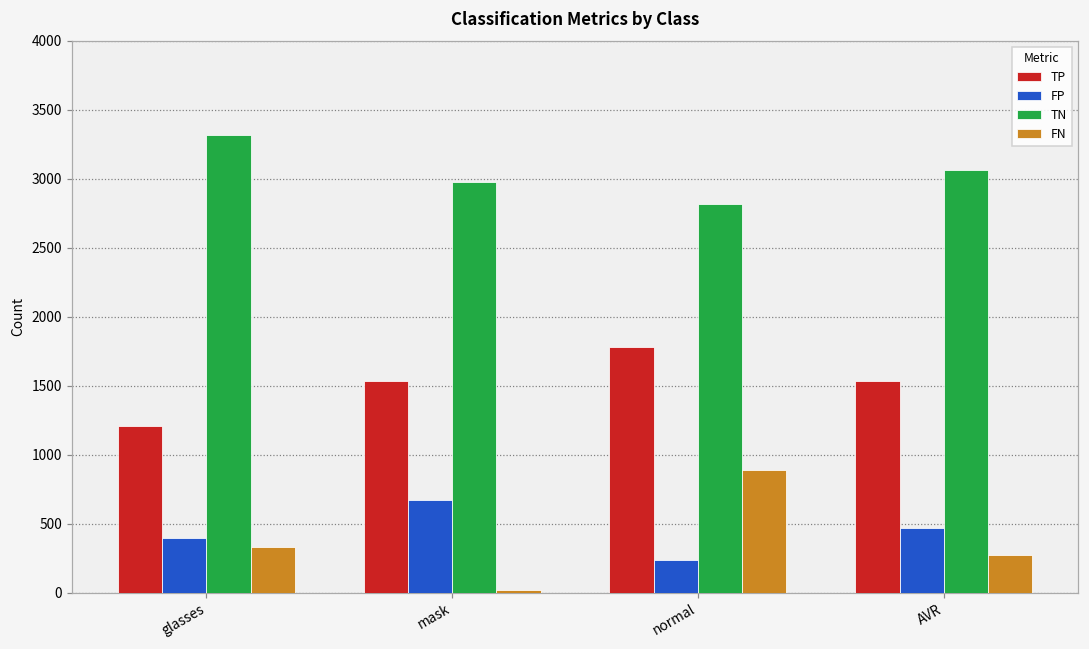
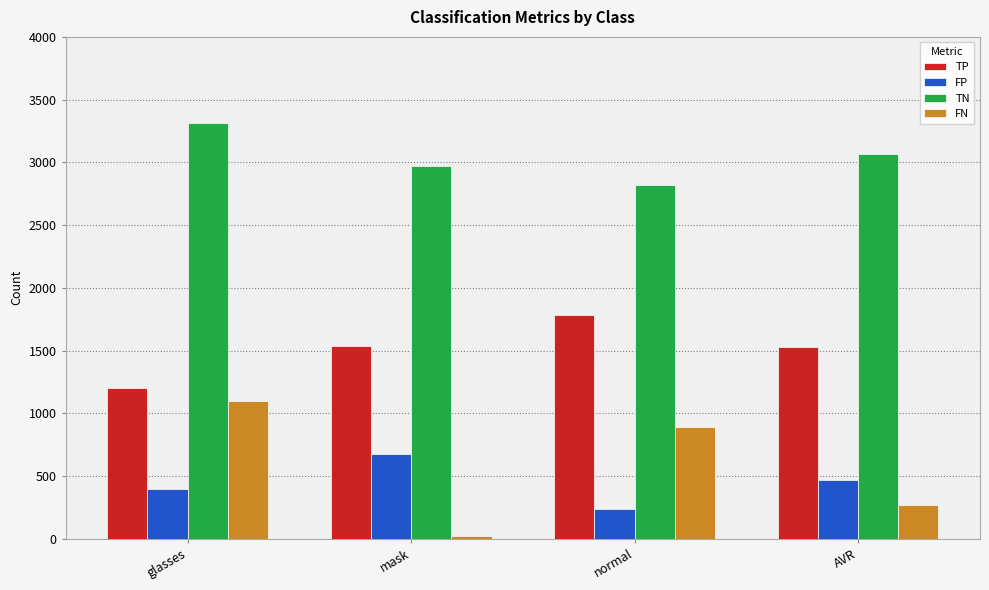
FN, glasses: 330 -> 1100
